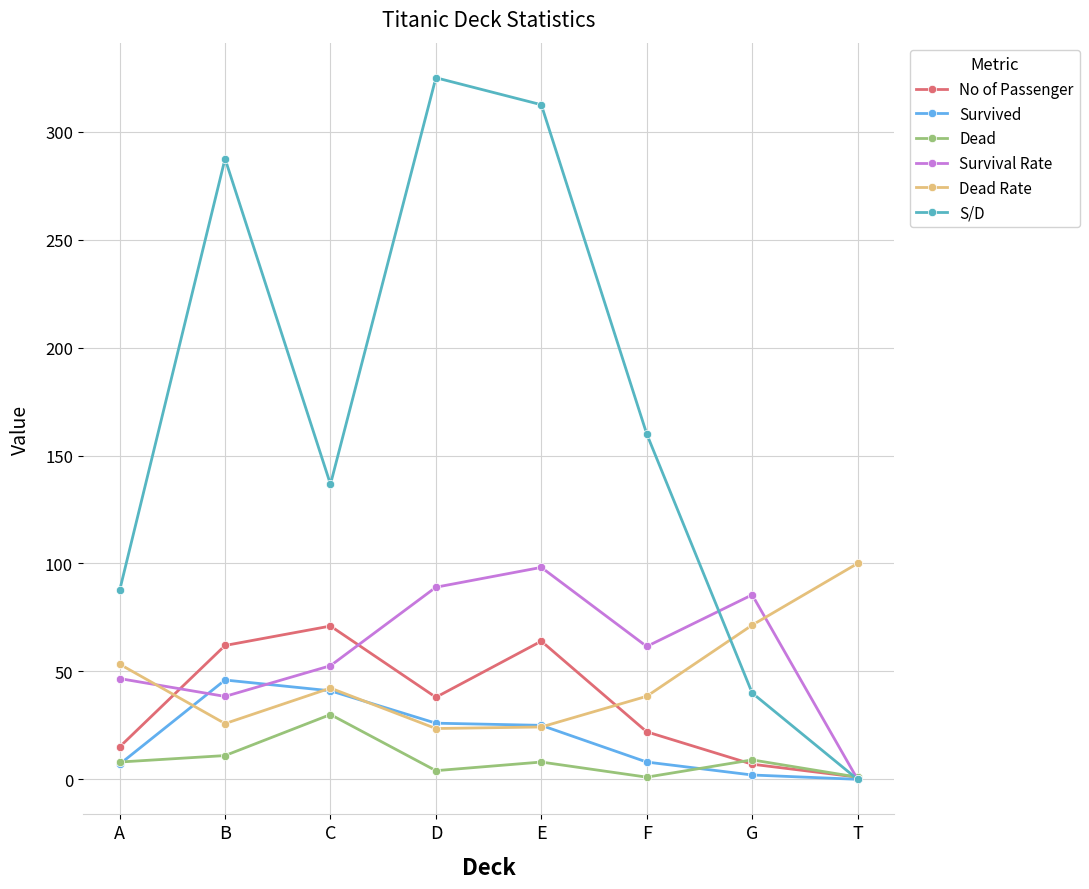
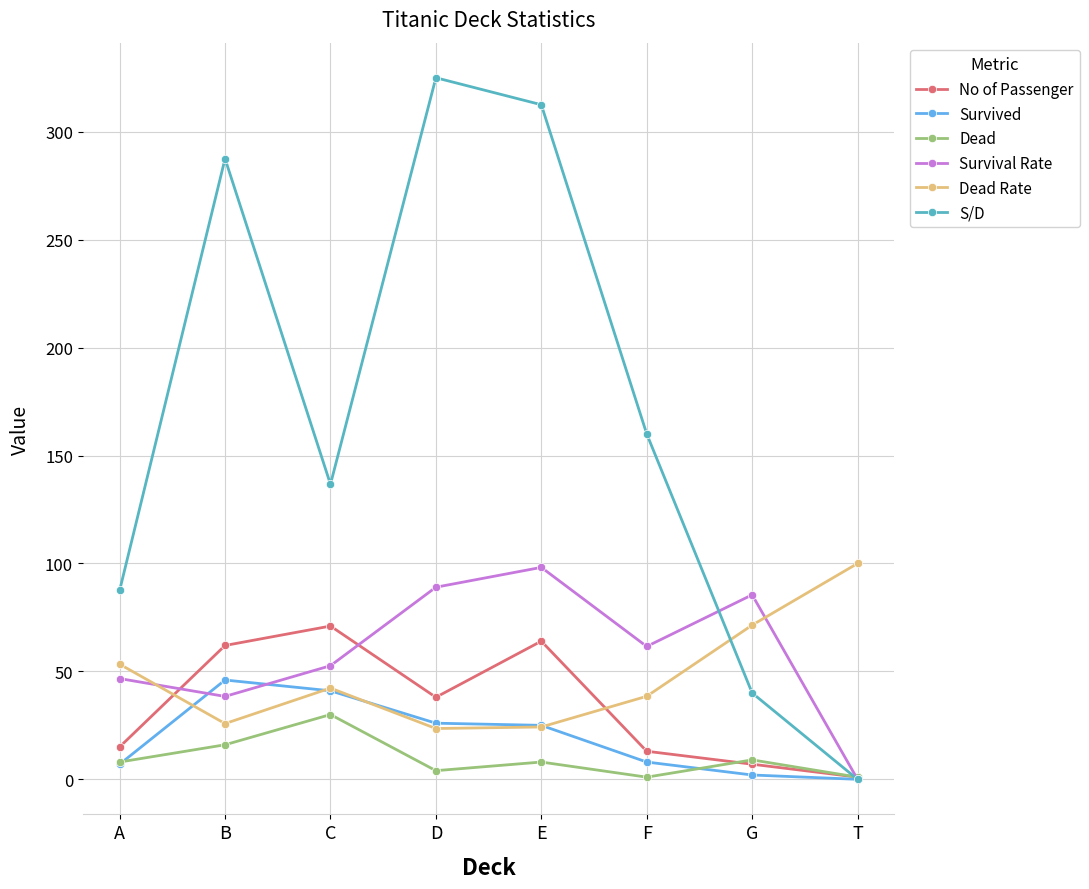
Dead, B: 11 -> 16
No of Passenger, F: 22 -> 13
